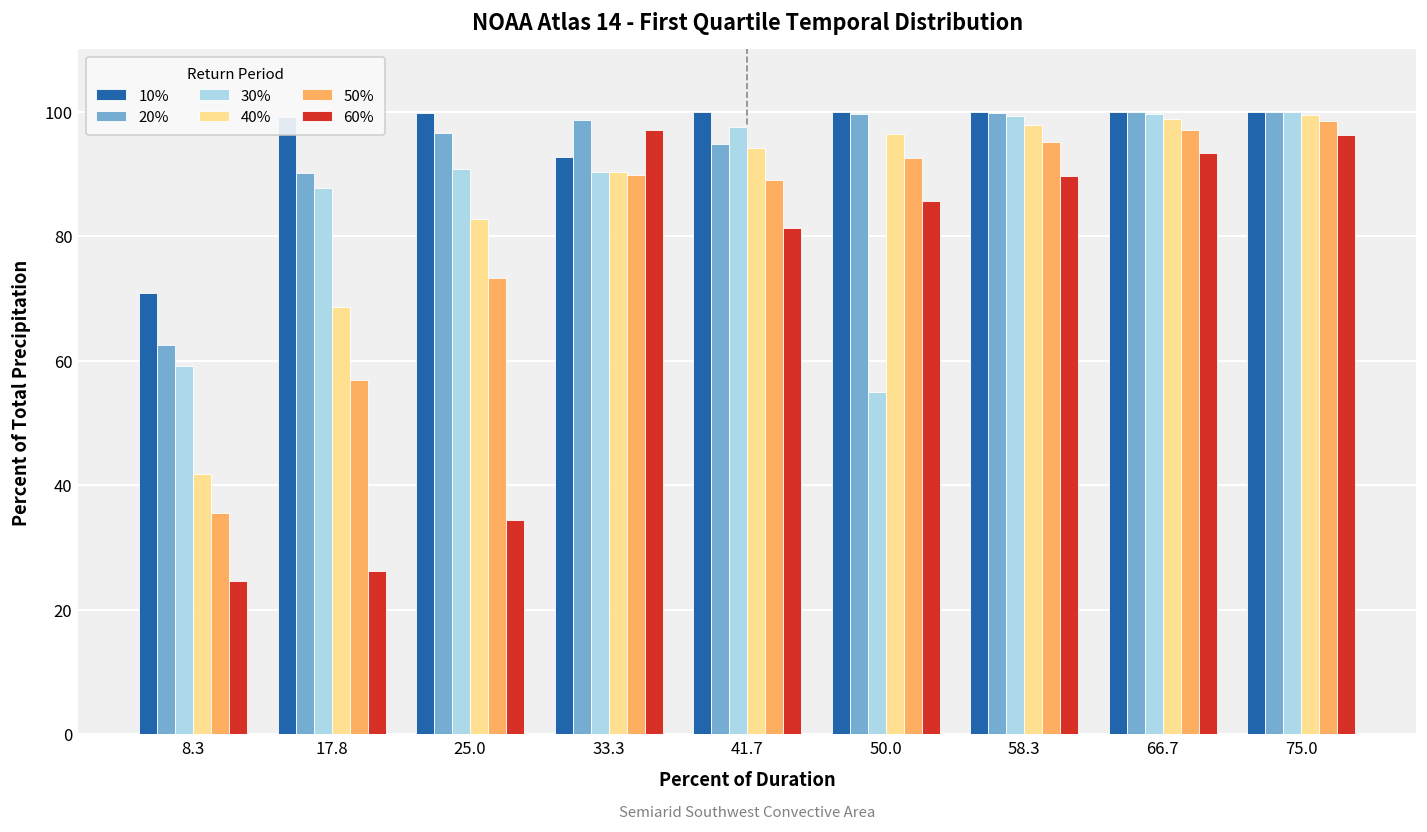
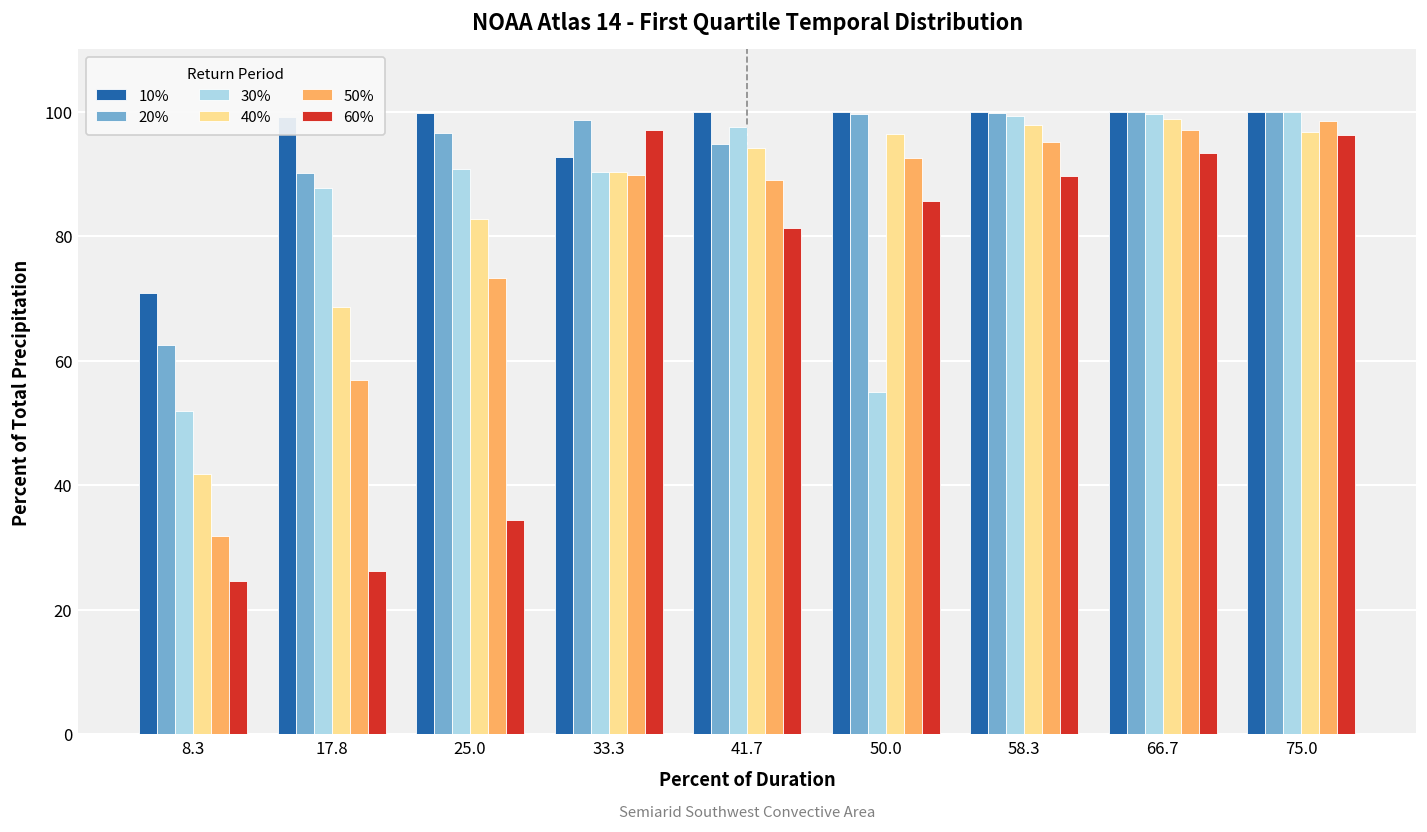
30%, 8.3: 59 -> 52
50%, 8.3: 36 -> 32
40%, 75.0: 100 -> 97
